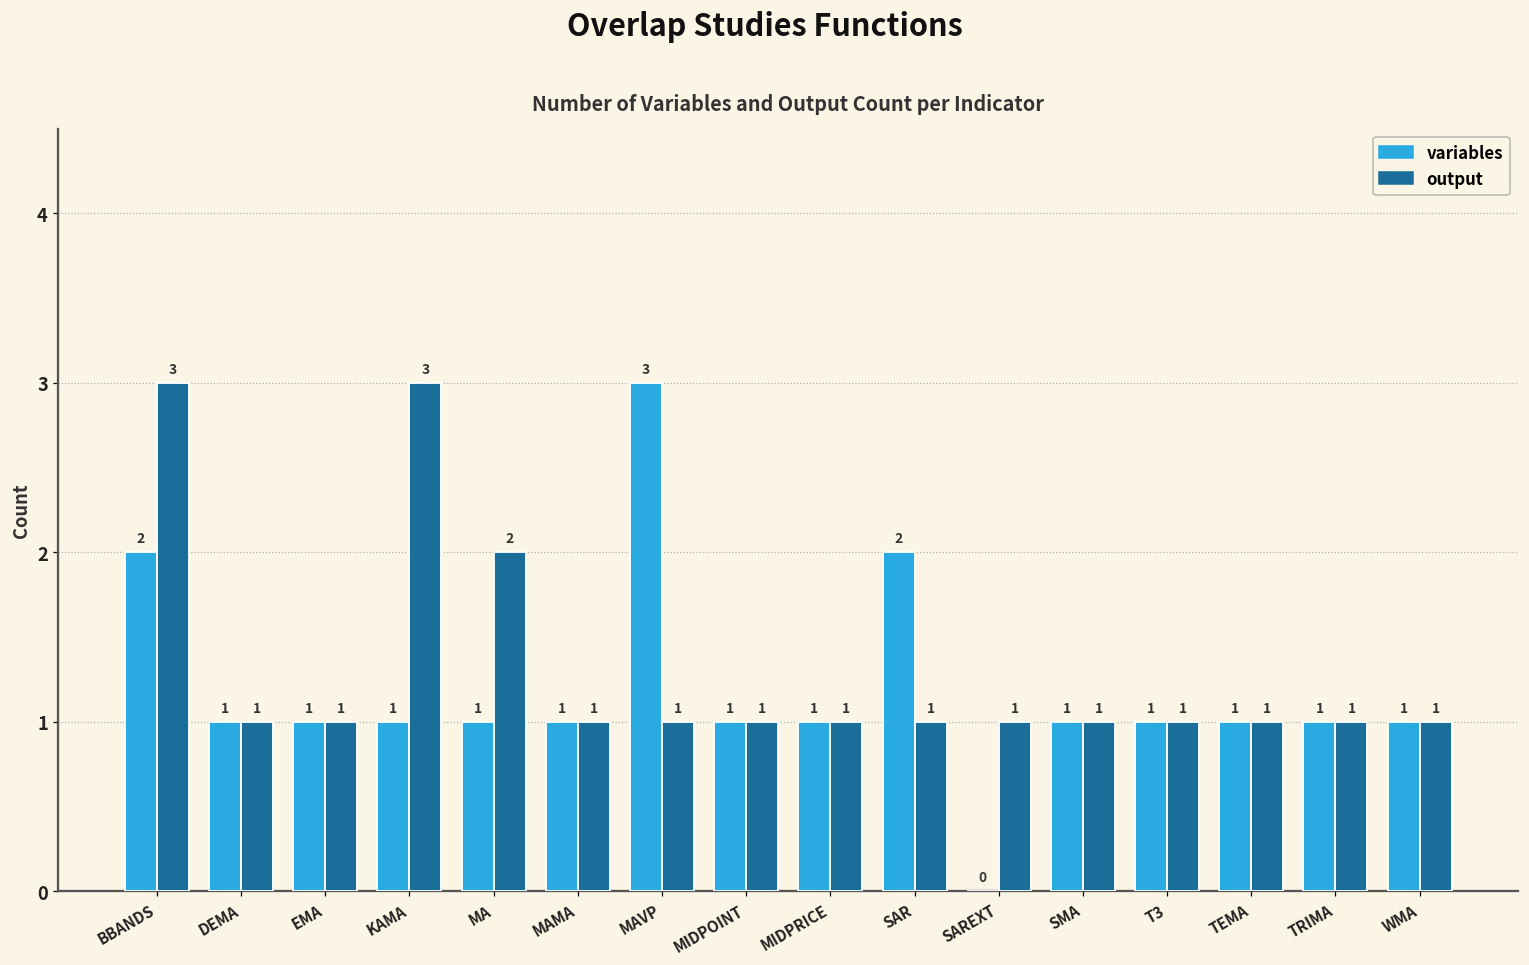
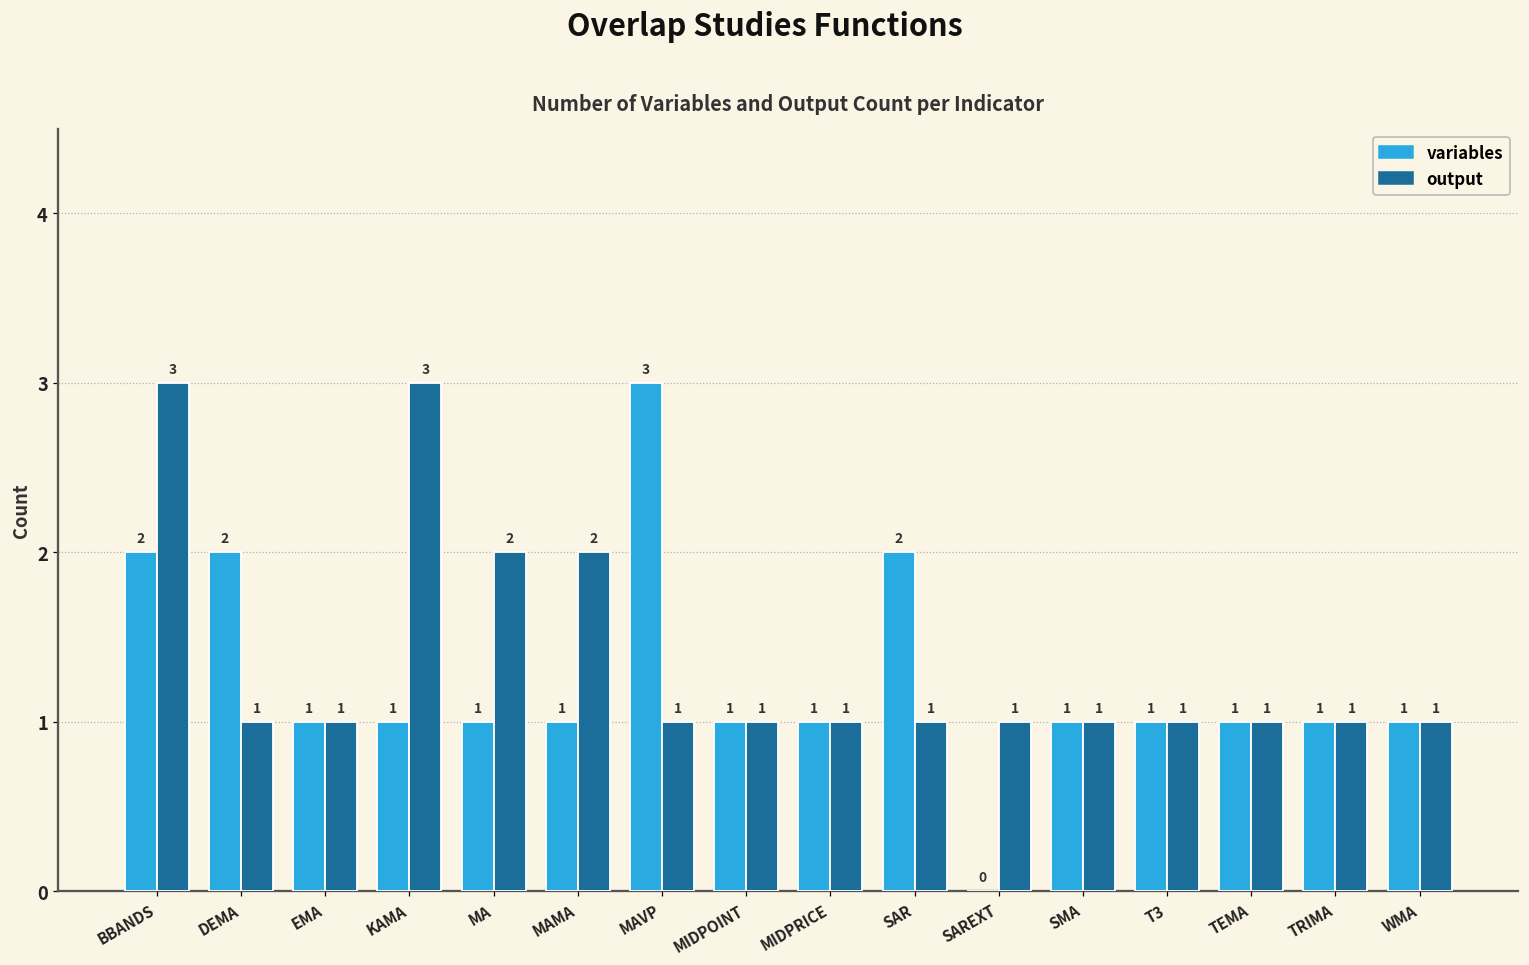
variables, DEMA: 1 -> 2
output, MAMA: 1 -> 2
